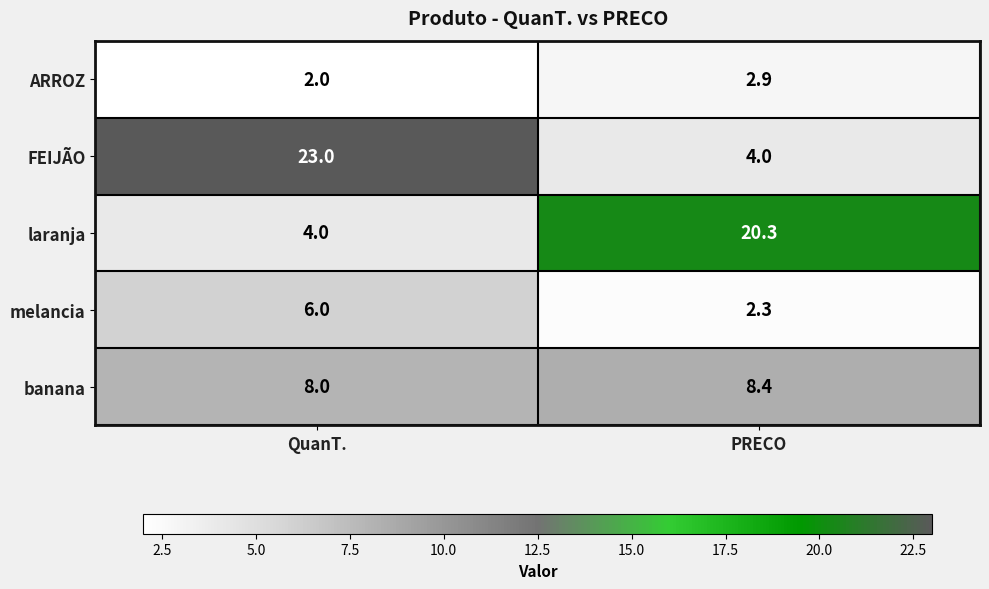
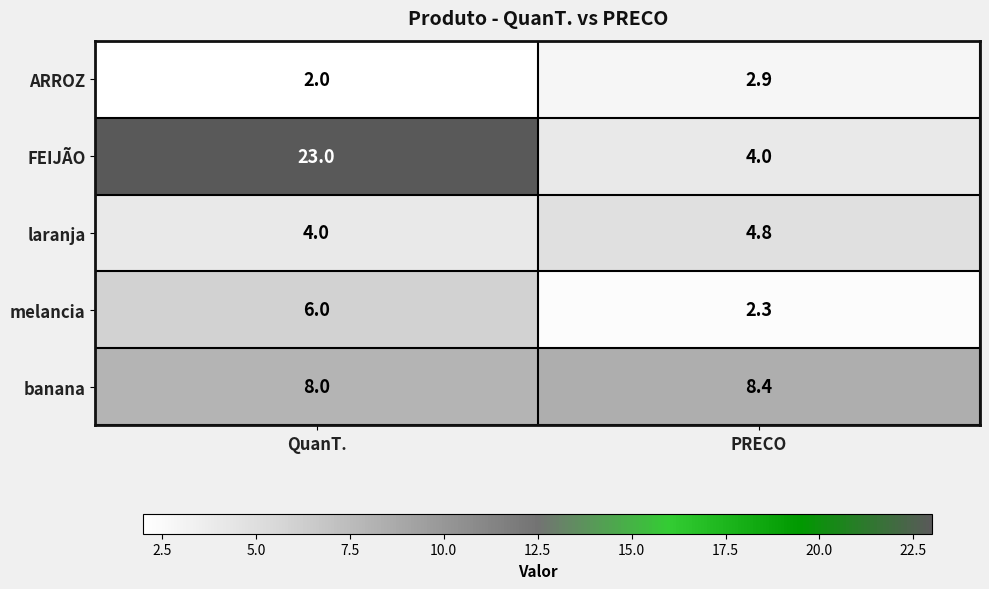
laranja, PRECO: 20.3 -> 4.8
